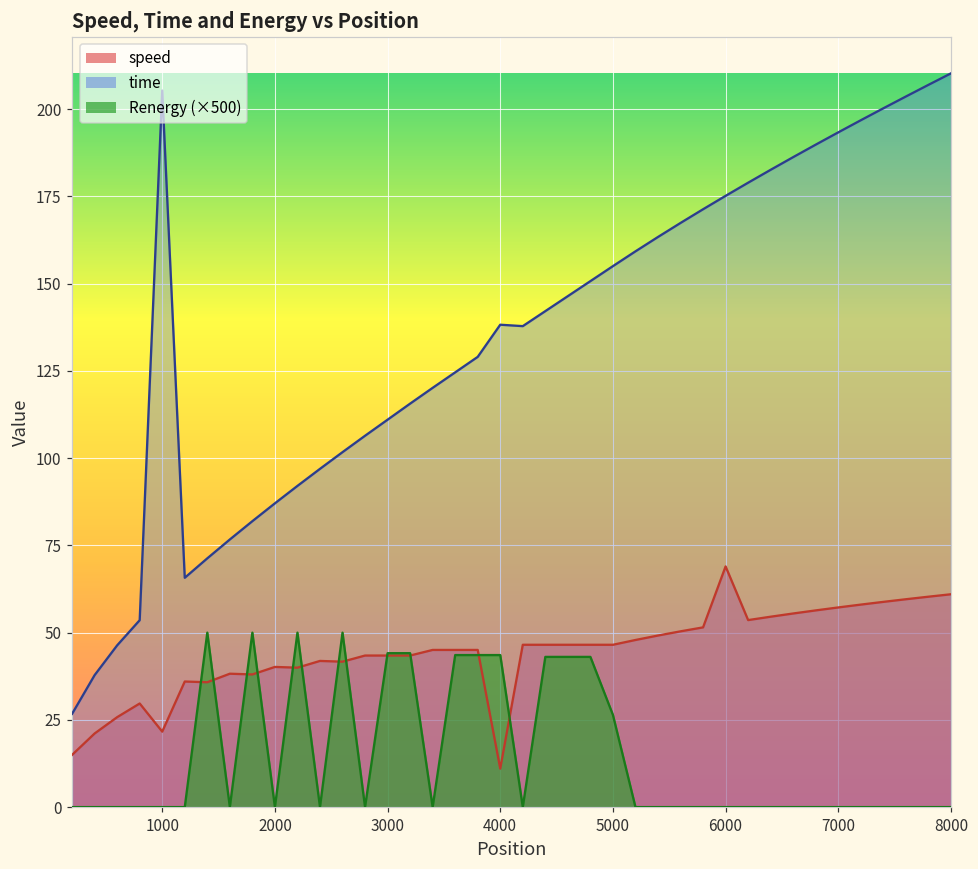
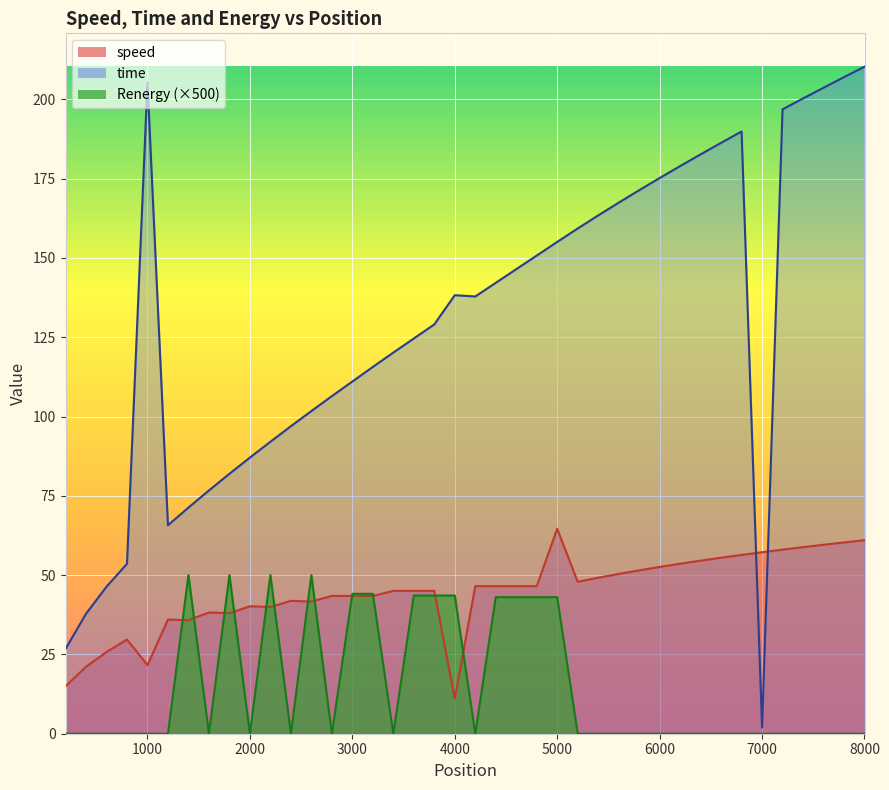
speed, 5000: 47 -> 65
Renergy (×500), 5000: 26 -> 43
speed, 6000: 69 -> 53
time, 7000: 193 -> 2
